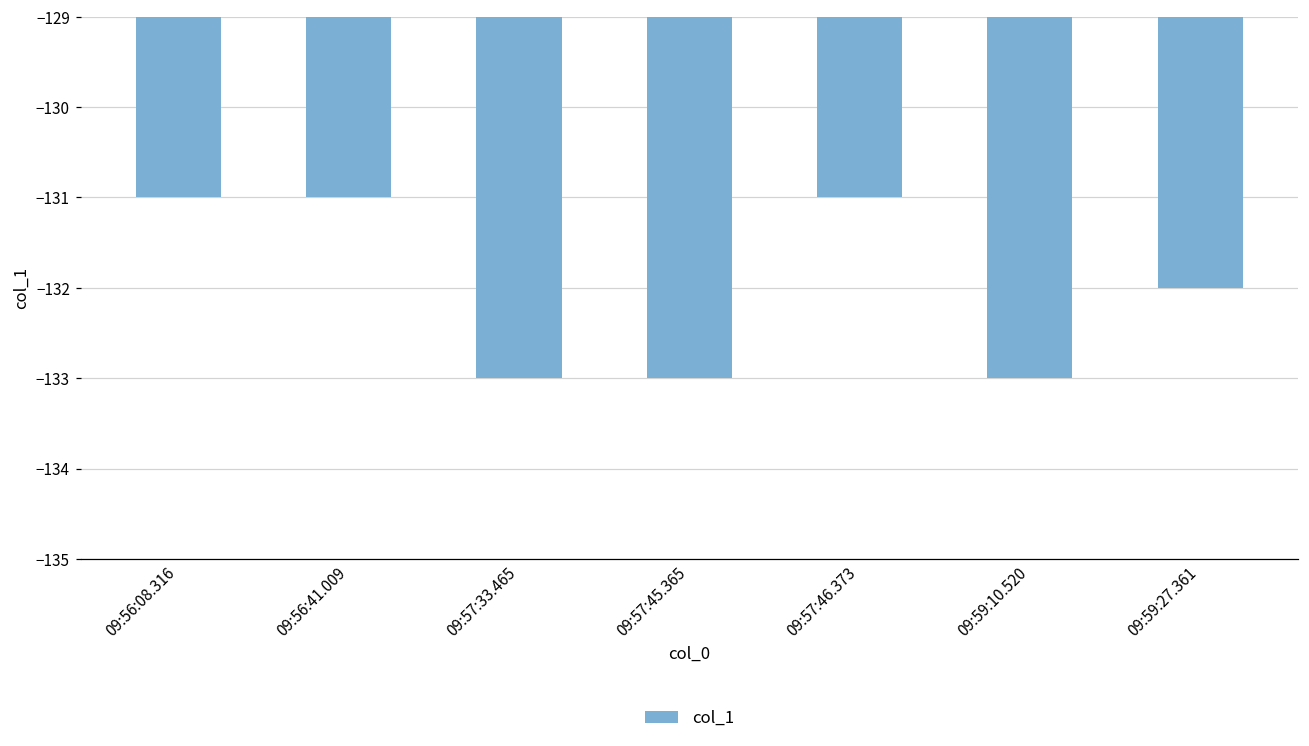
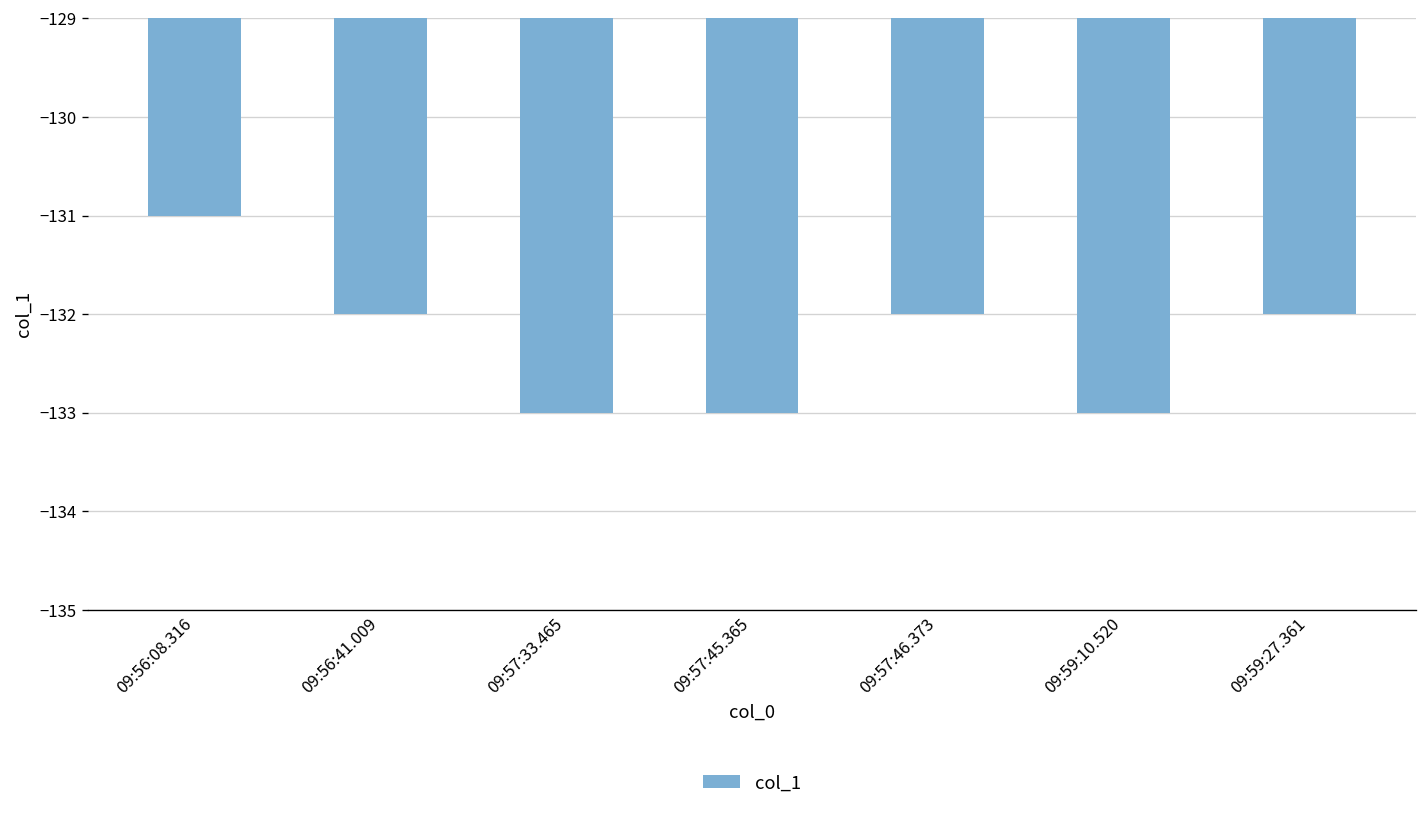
09:56:41.009: -131 -> -132
09:57:46.373: -131 -> -132
